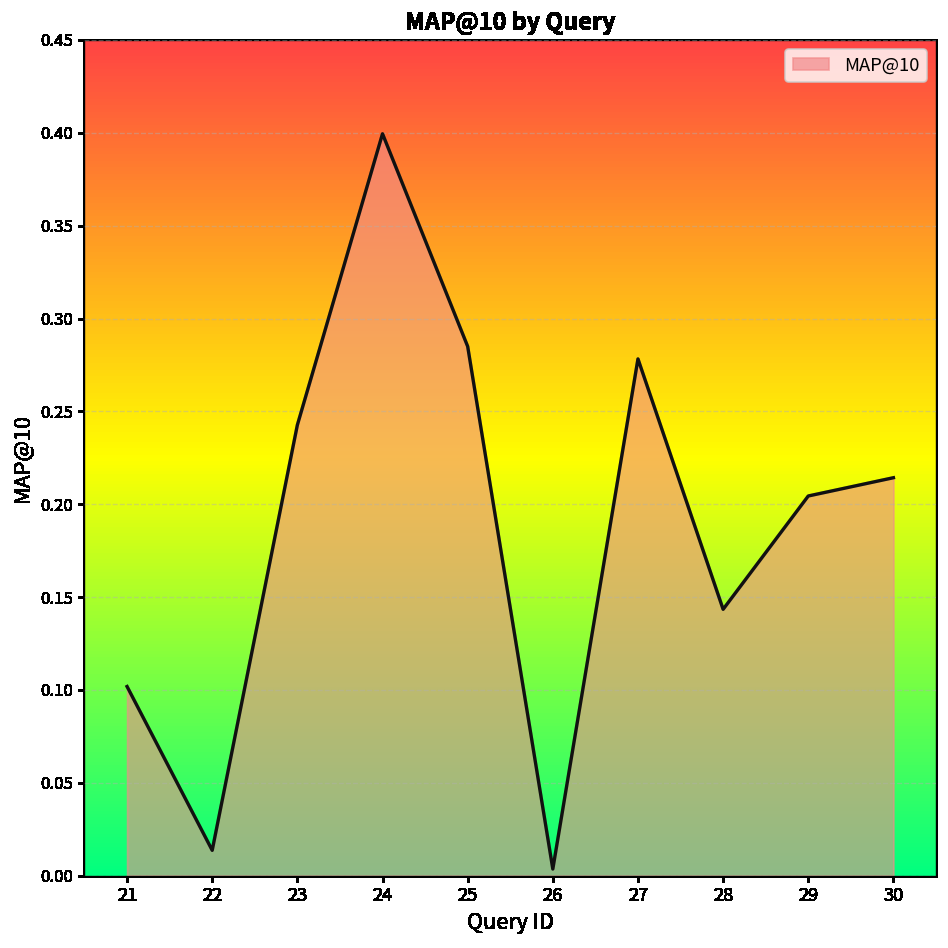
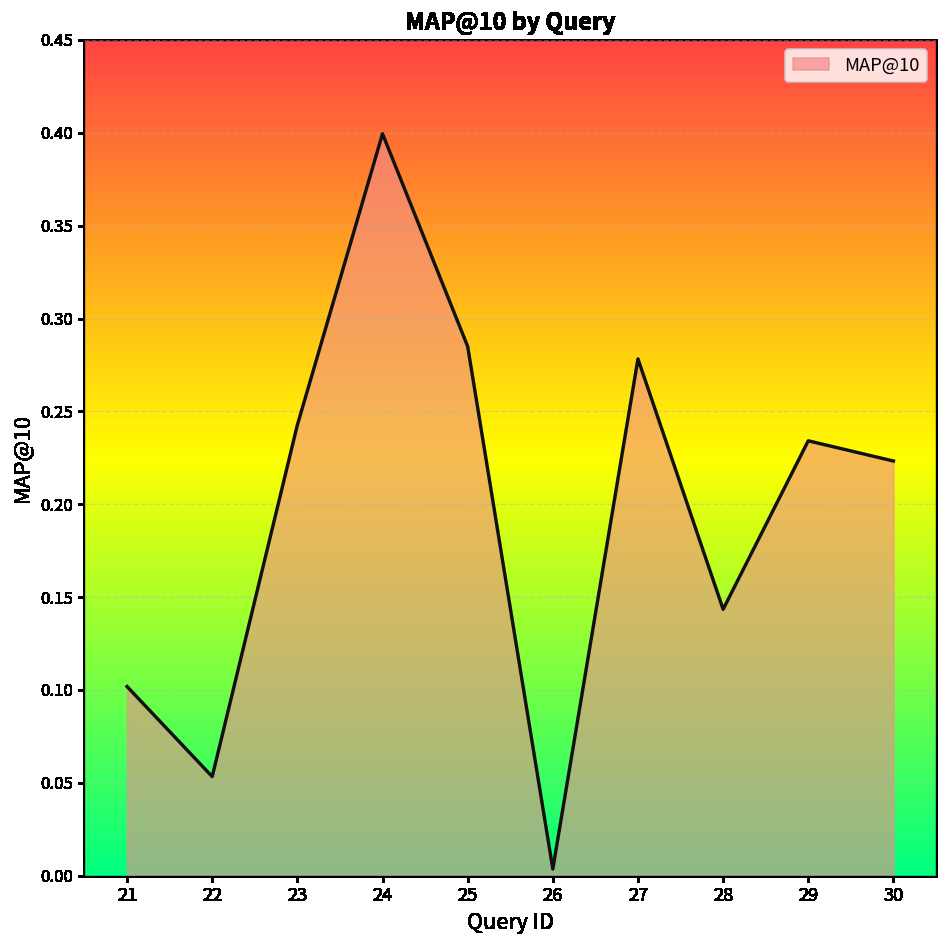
22: 0.014 -> 0.053
29: 0.204 -> 0.234
30: 0.214 -> 0.223
